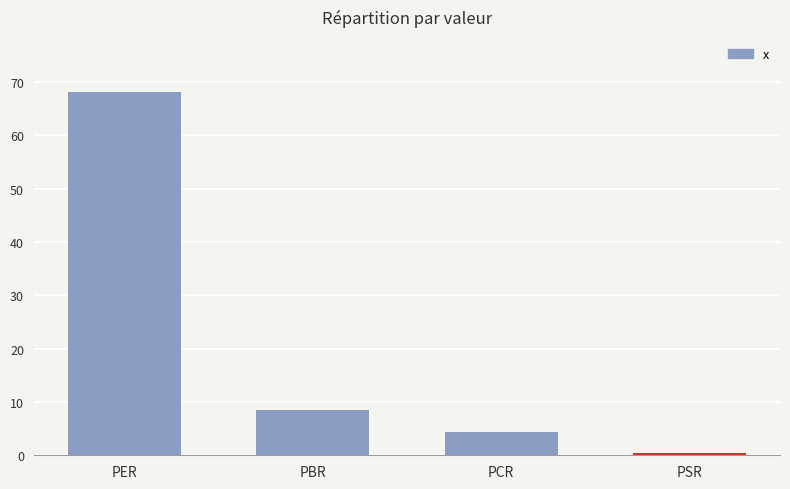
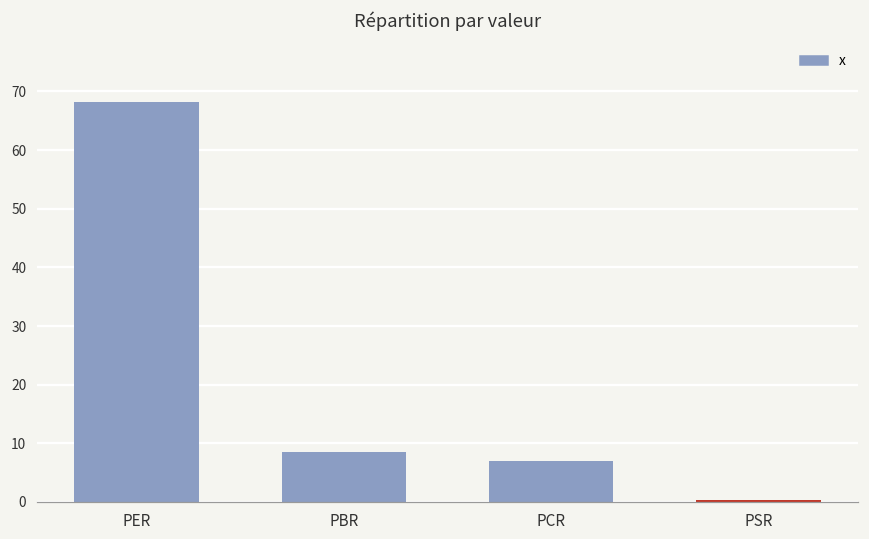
PCR: 4 -> 7
